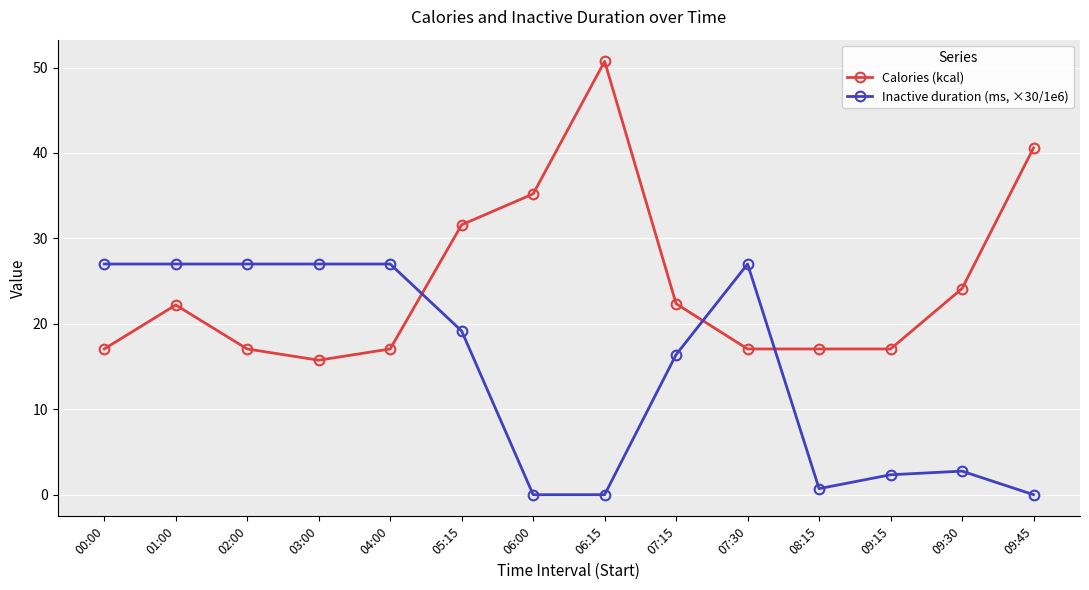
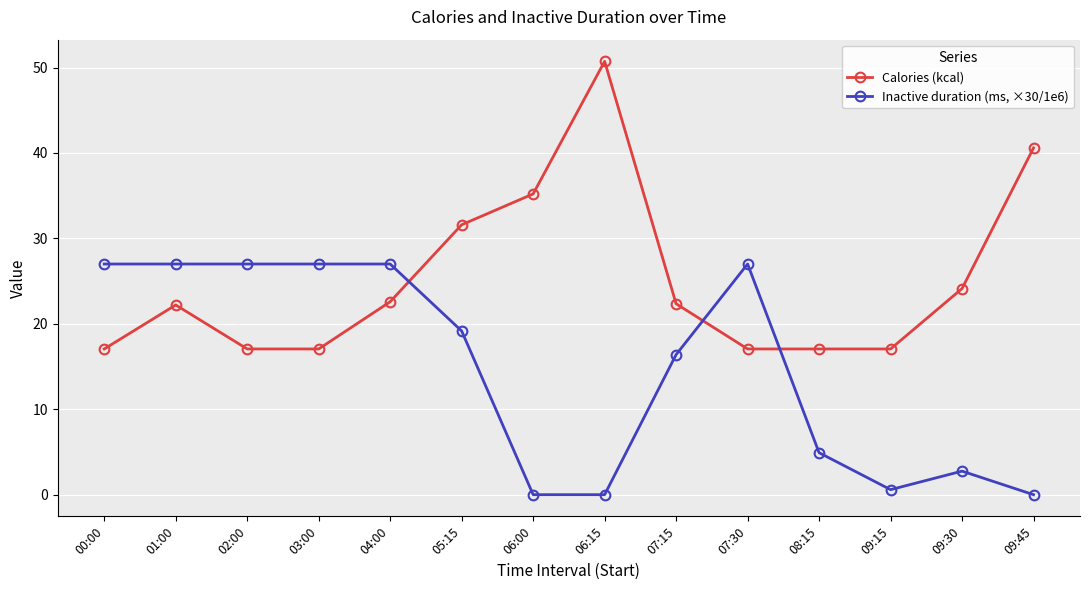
Calories (kcal), 03:00: 16 -> 17
Calories (kcal), 04:00: 17 -> 23
Inactive duration (ms, ×30/1e6), 08:15: 1 -> 5
Inactive duration (ms, ×30/1e6), 09:15: 2 -> 1
